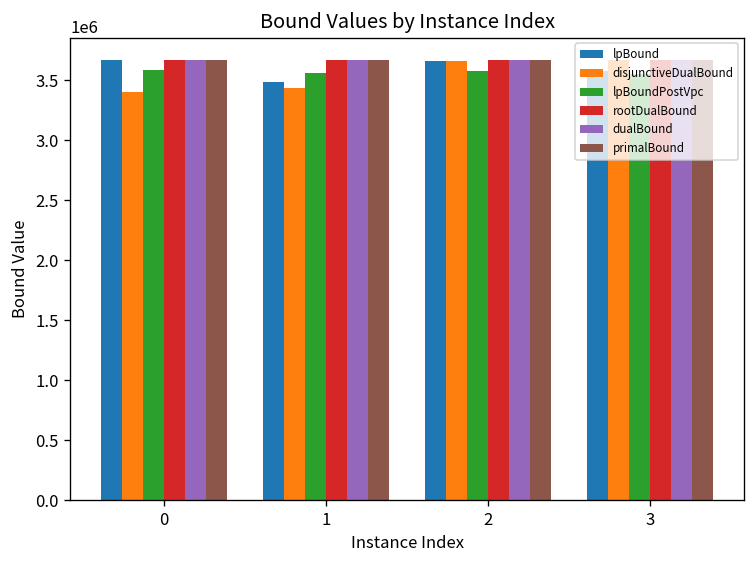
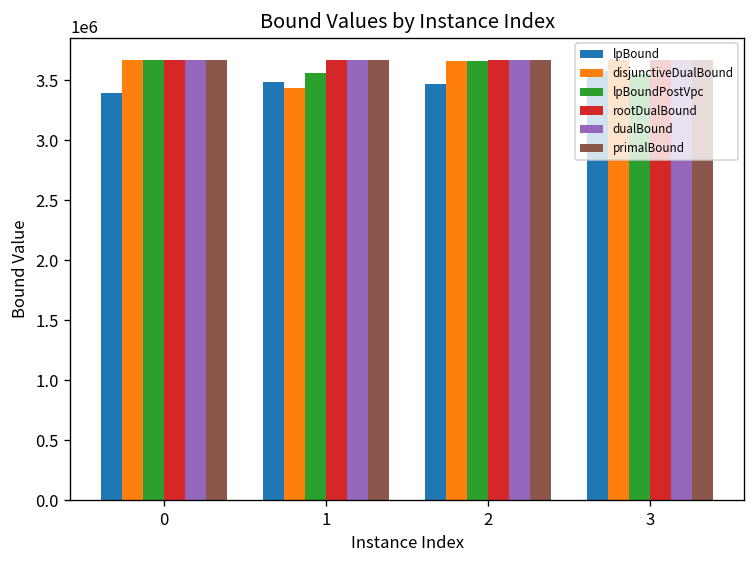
lpBound, 0: 3700000 -> 3400000
disjunctiveDualBound, 0: 3400000 -> 3700000
lpBoundPostVpc, 0: 3600000 -> 3700000
lpBound, 2: 3700000 -> 3500000
lpBoundPostVpc, 2: 3600000 -> 3700000
